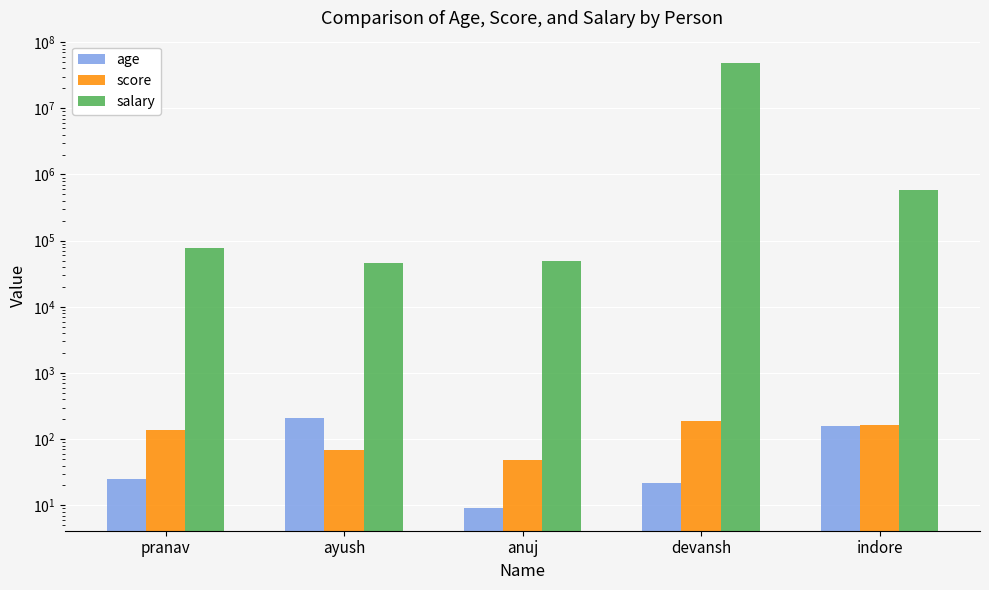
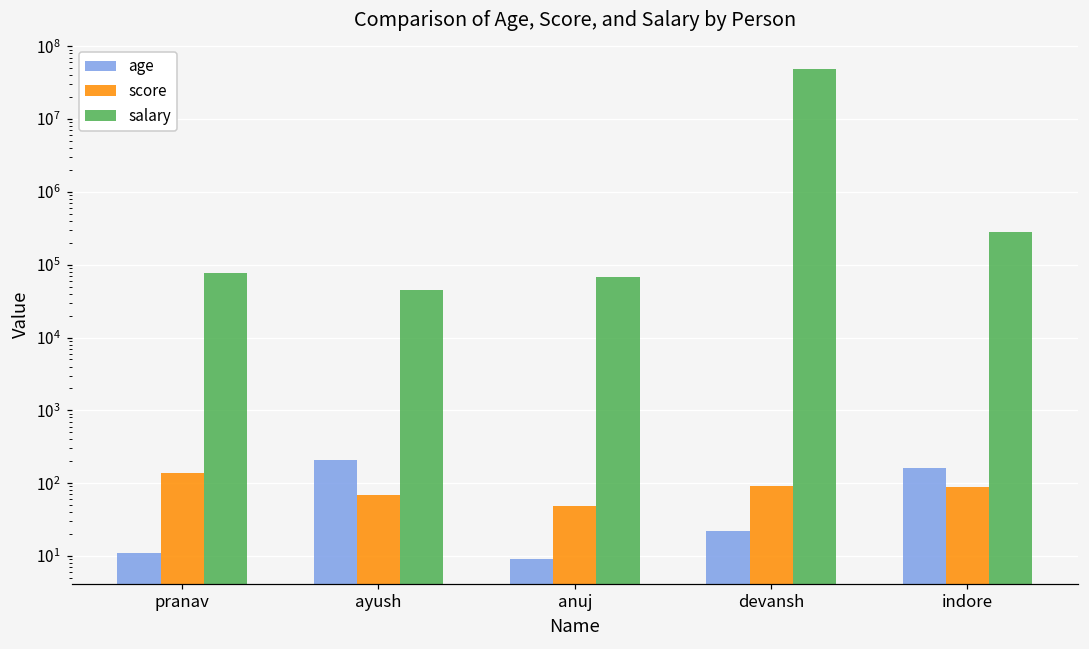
age, pranav: 25 -> 11
salary, anuj: 50000 -> 70000
score, devansh: 190 -> 90
score, indore: 160 -> 90
salary, indore: 600000 -> 280000
